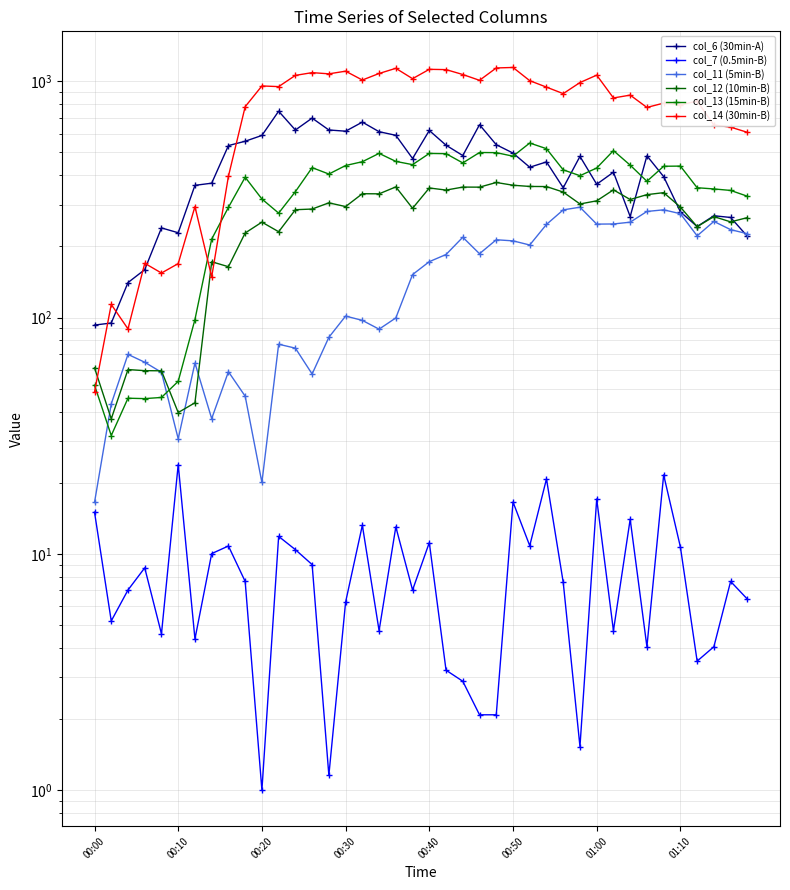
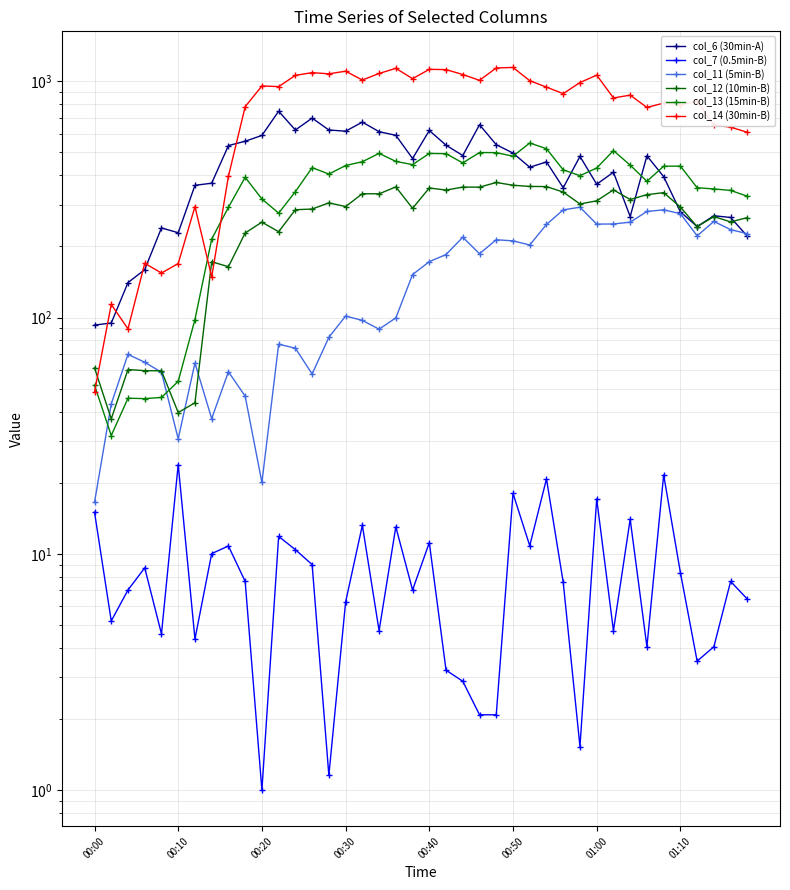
col_7 (0.5min-B), 00:50: 17 -> 18
col_7 (0.5min-B), 01:10: 11 -> 8.3
